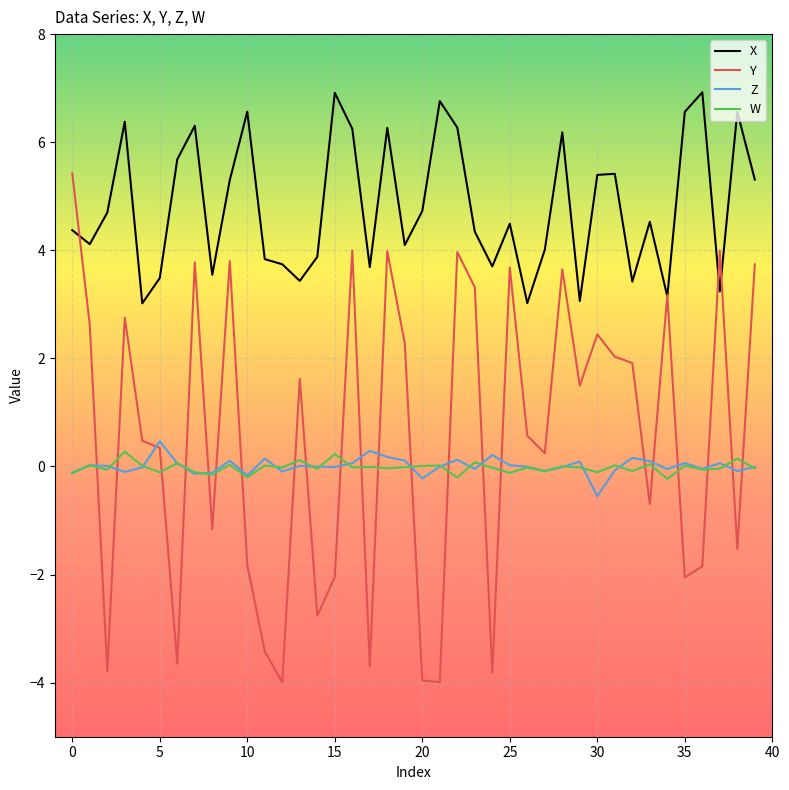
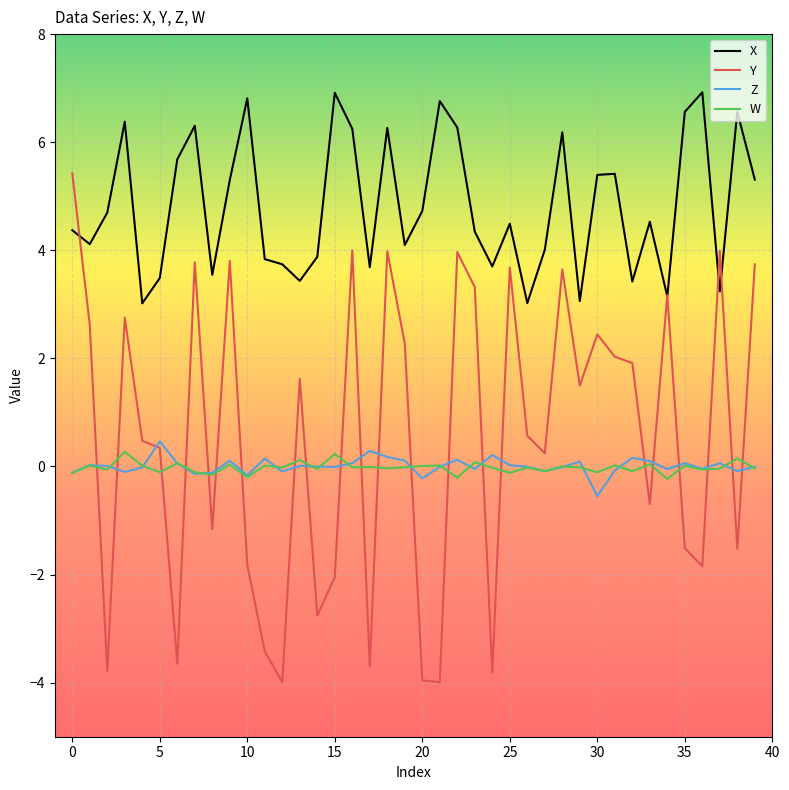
X, 10: 6.6 -> 6.8
Y, 35: -2.1 -> -1.5
